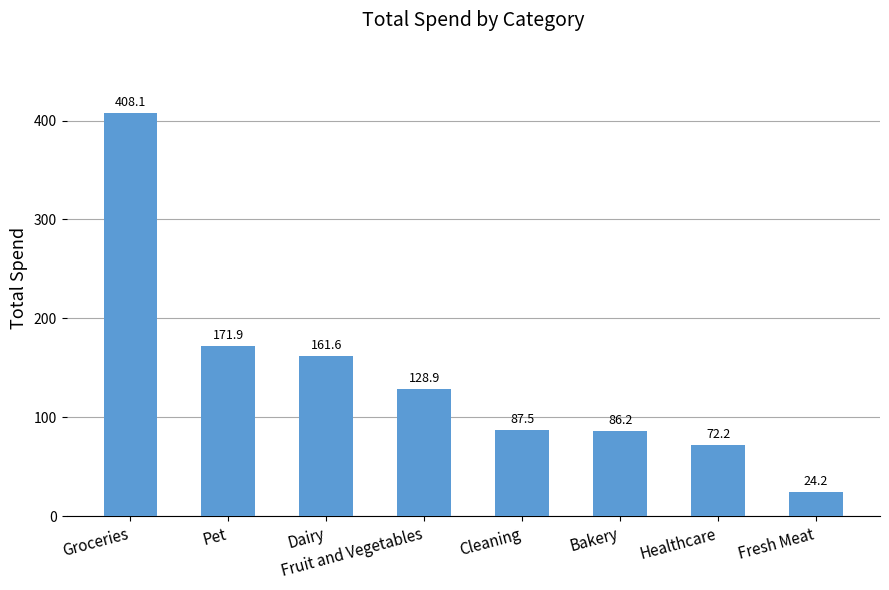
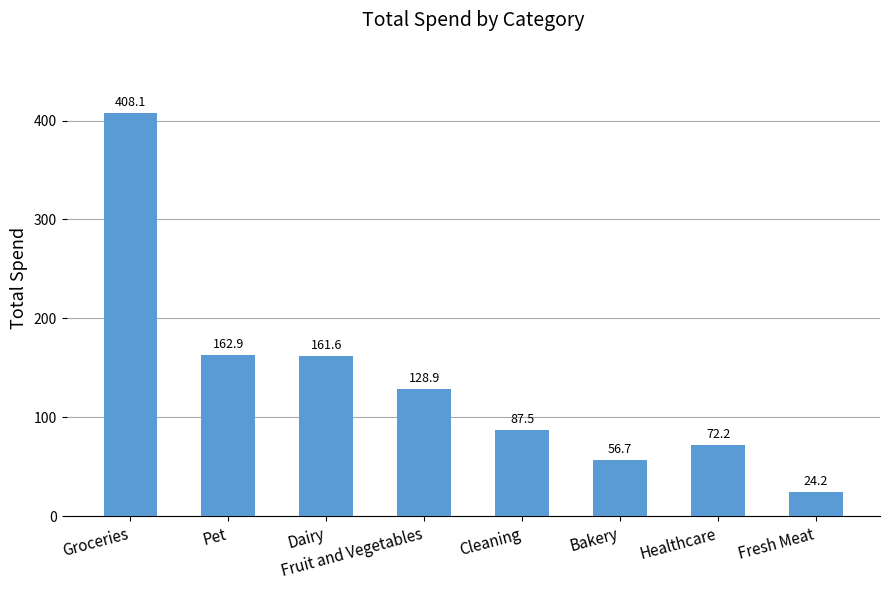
Pet: 171.9 -> 162.9
Bakery: 86.2 -> 56.7
